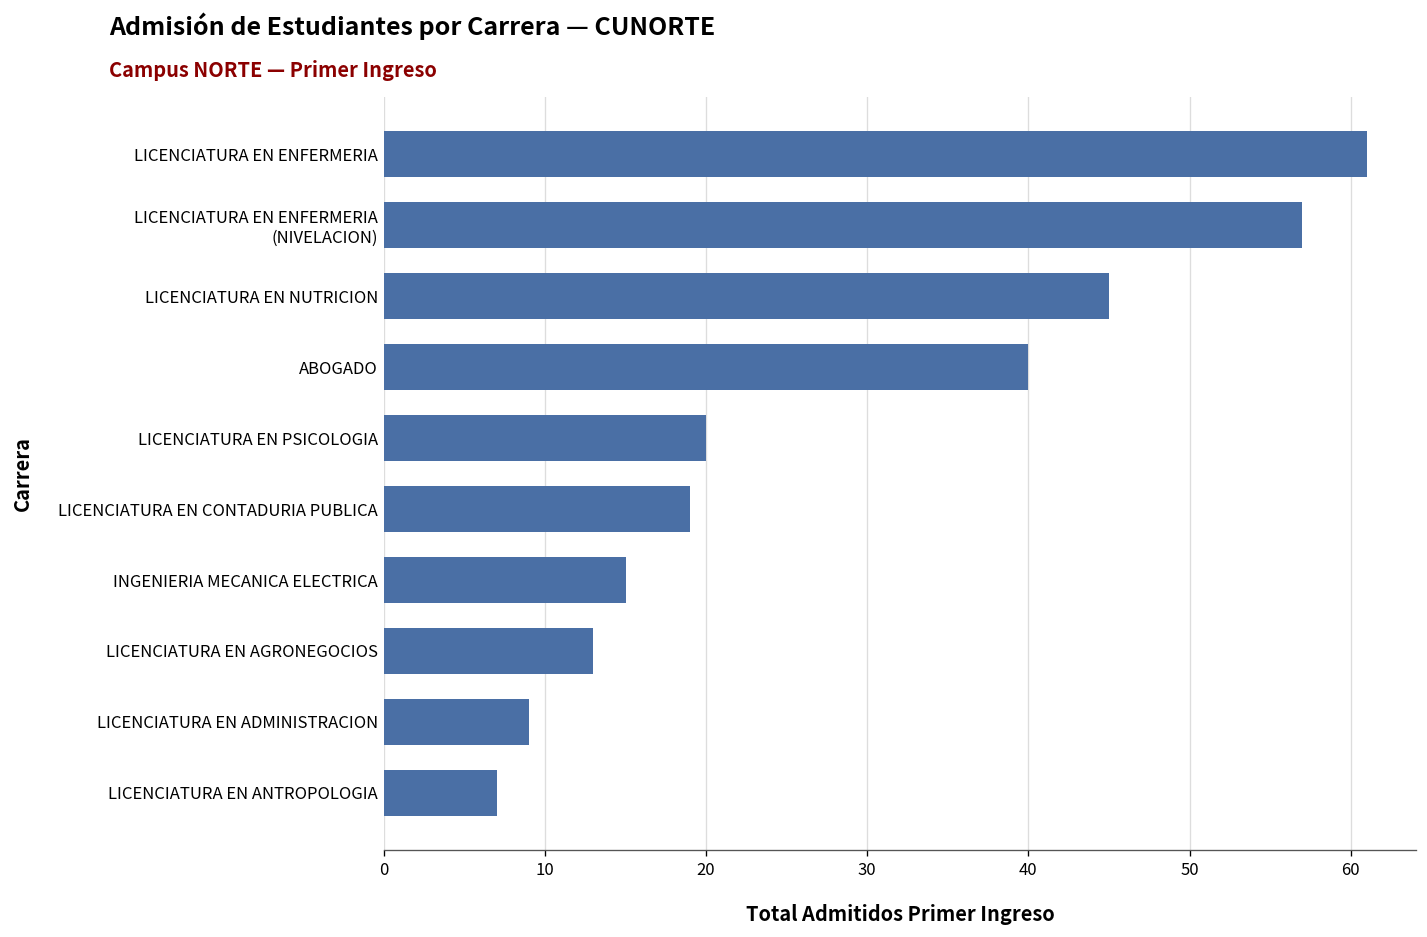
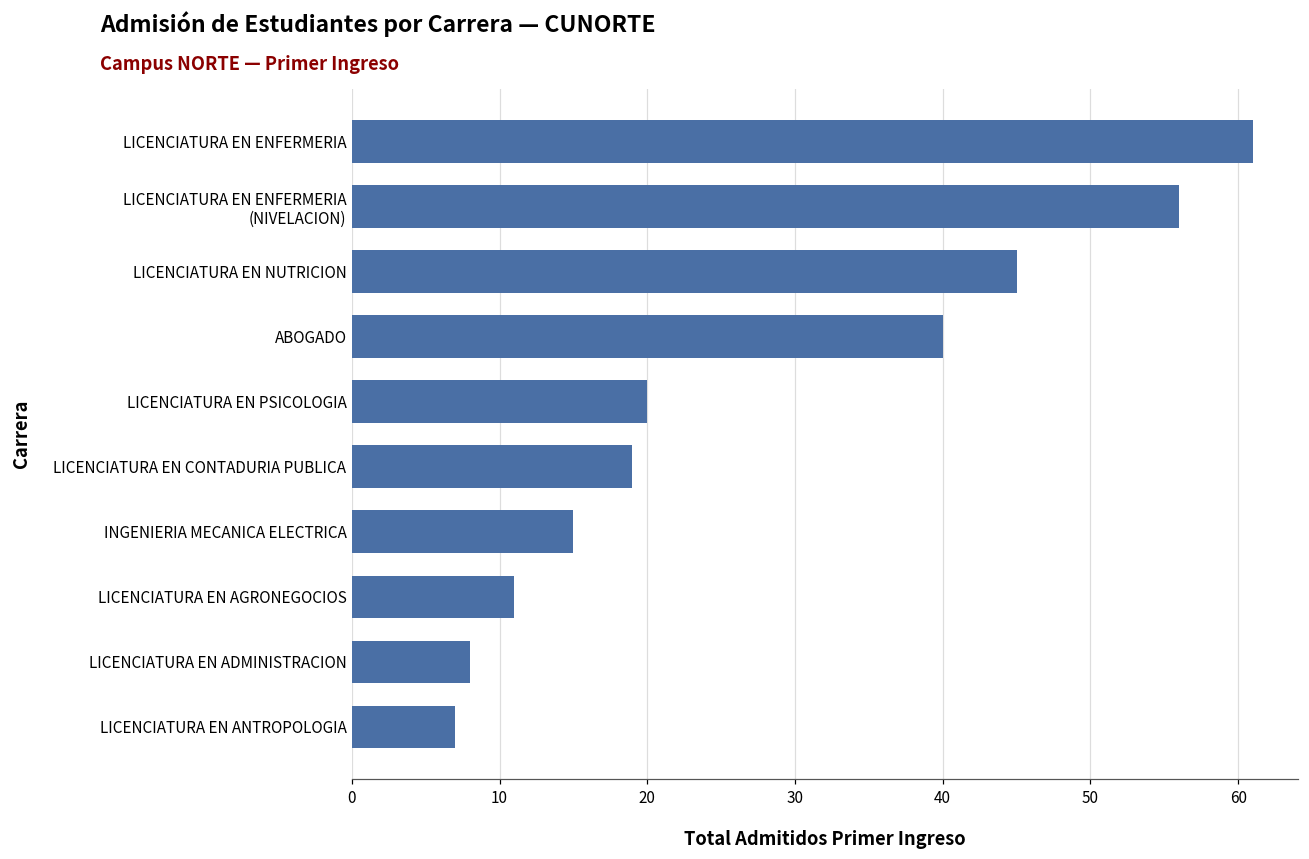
LICENCIATURA EN ENFERMERIA (NIVELACION): 57 -> 56
LICENCIATURA EN AGRONEGOCIOS: 13 -> 11
LICENCIATURA EN ADMINISTRACION: 9 -> 8
